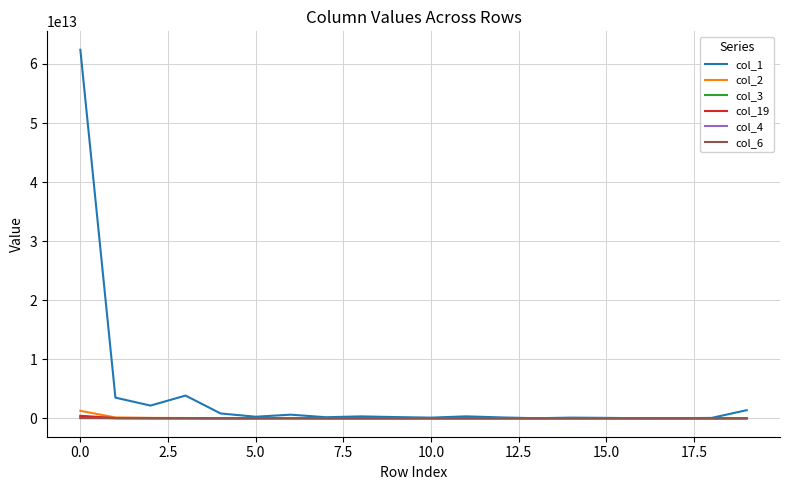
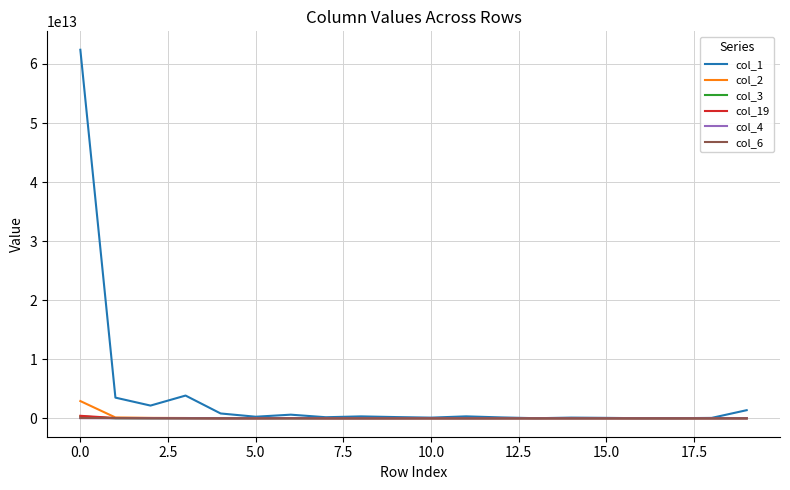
col_2, 0.0: 1000000000000 -> 3000000000000
